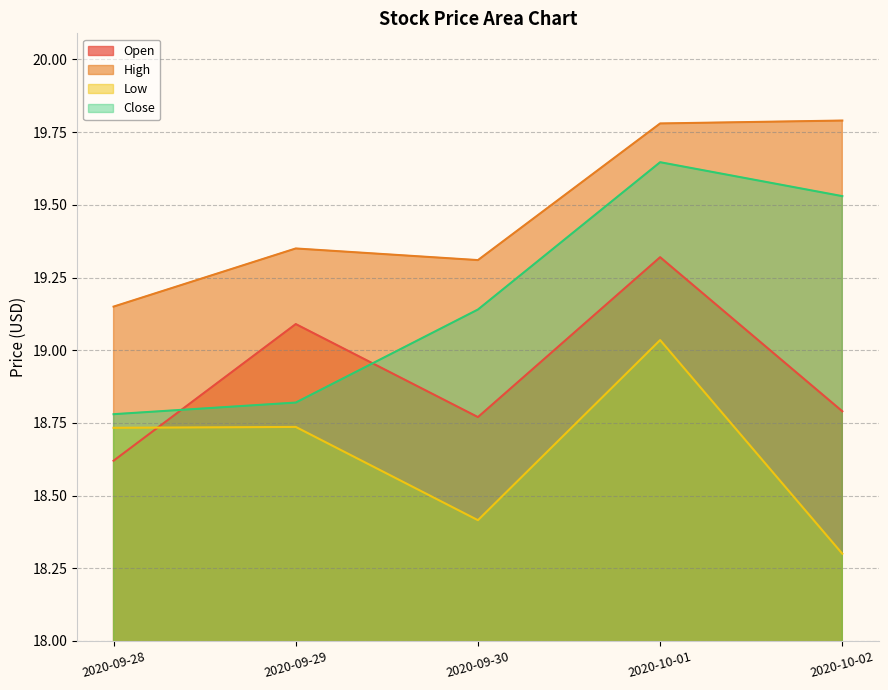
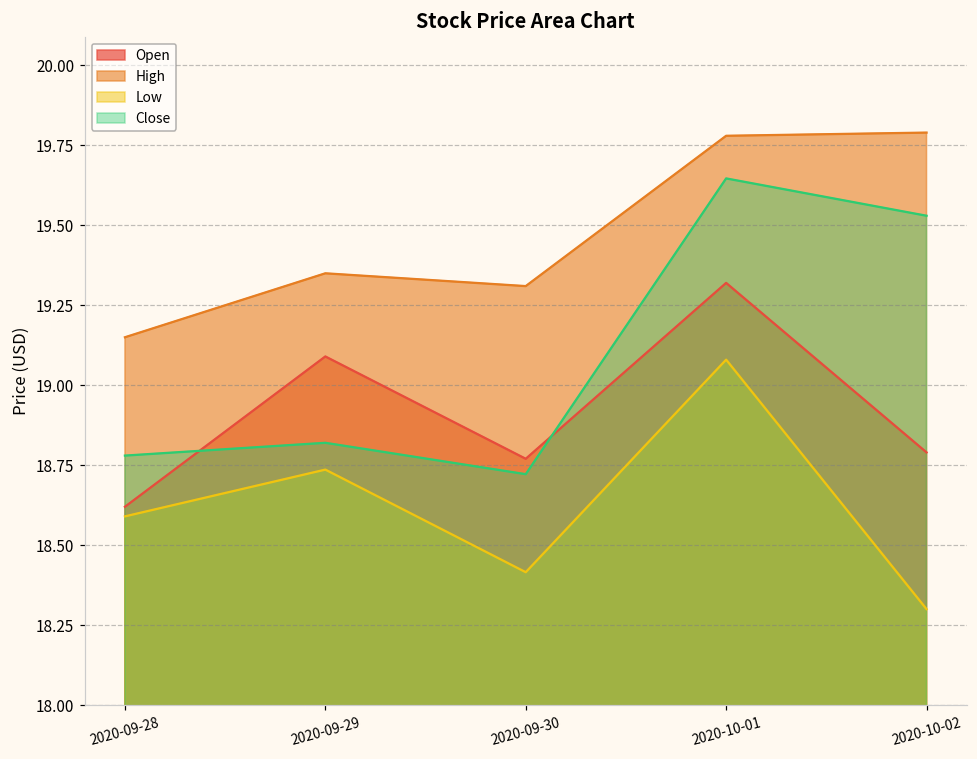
Low, 2020-09-28: 18.73 -> 18.59
Close, 2020-09-30: 19.14 -> 18.72
Low, 2020-10-01: 19.03 -> 19.08
